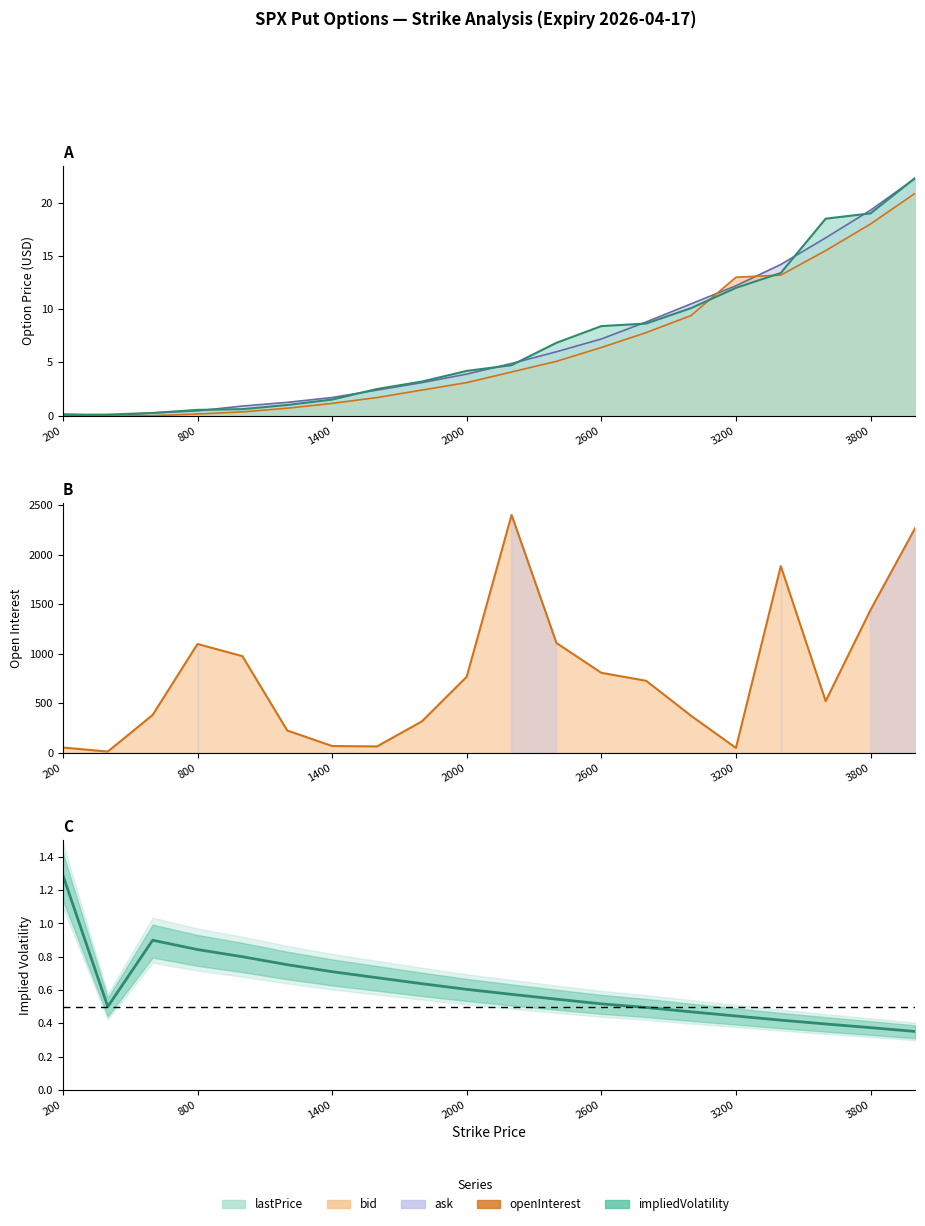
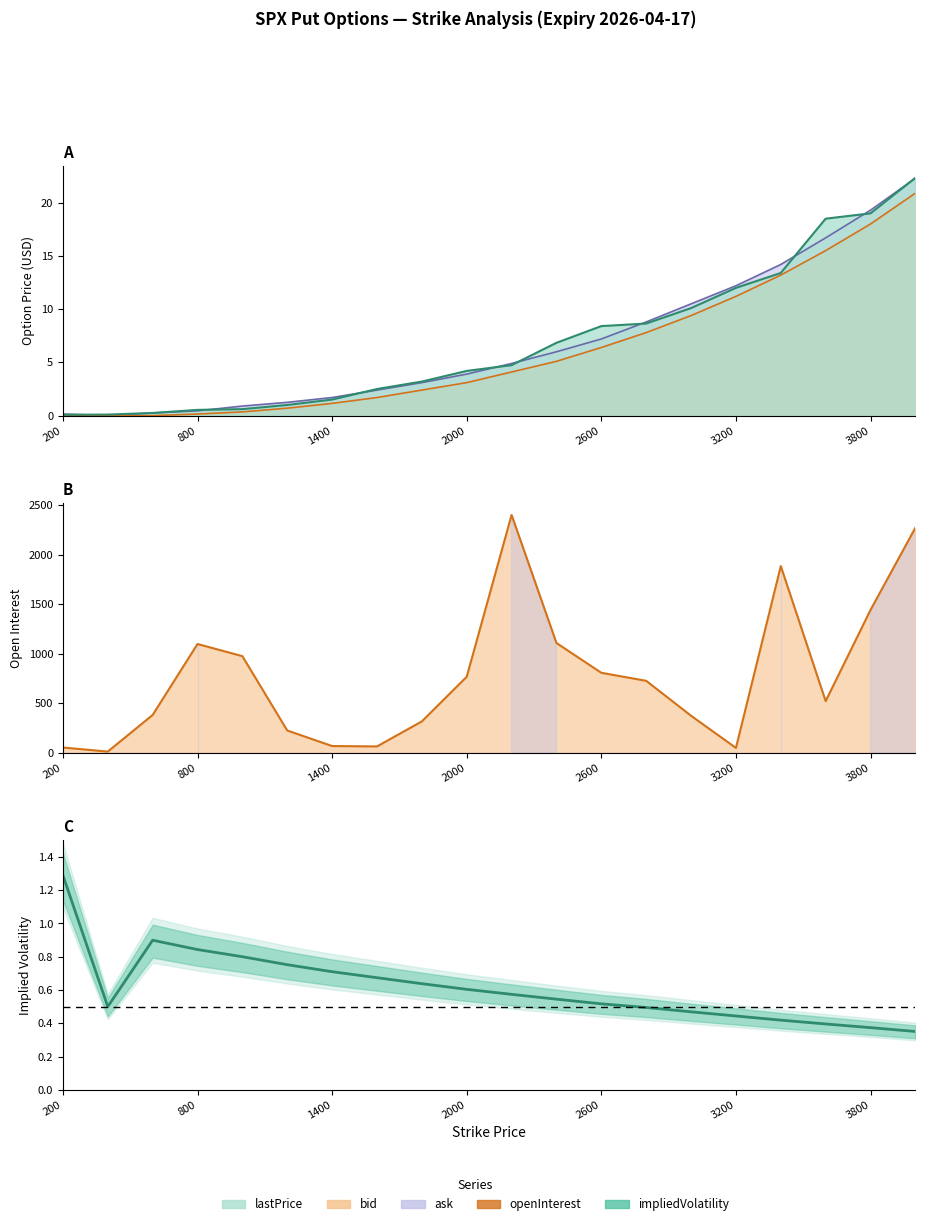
A, bid, 3200: 13.0 -> 11.2
